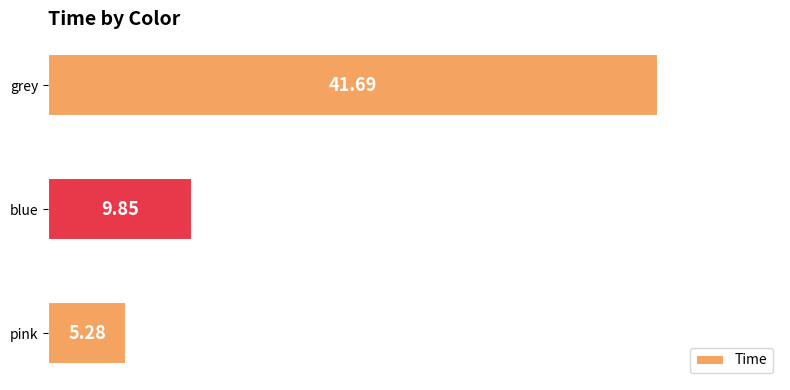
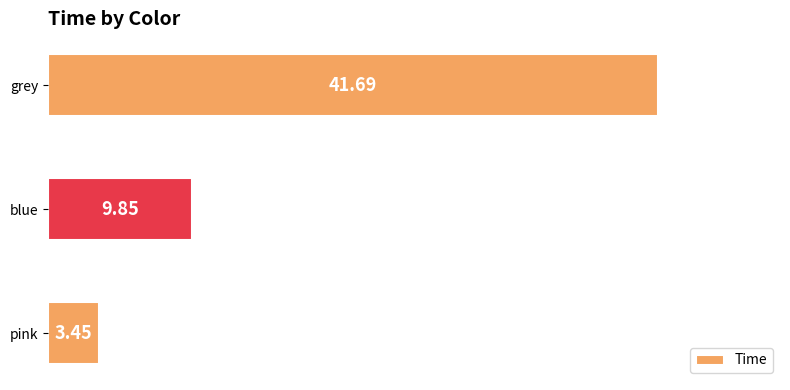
pink: 5.28 -> 3.45
